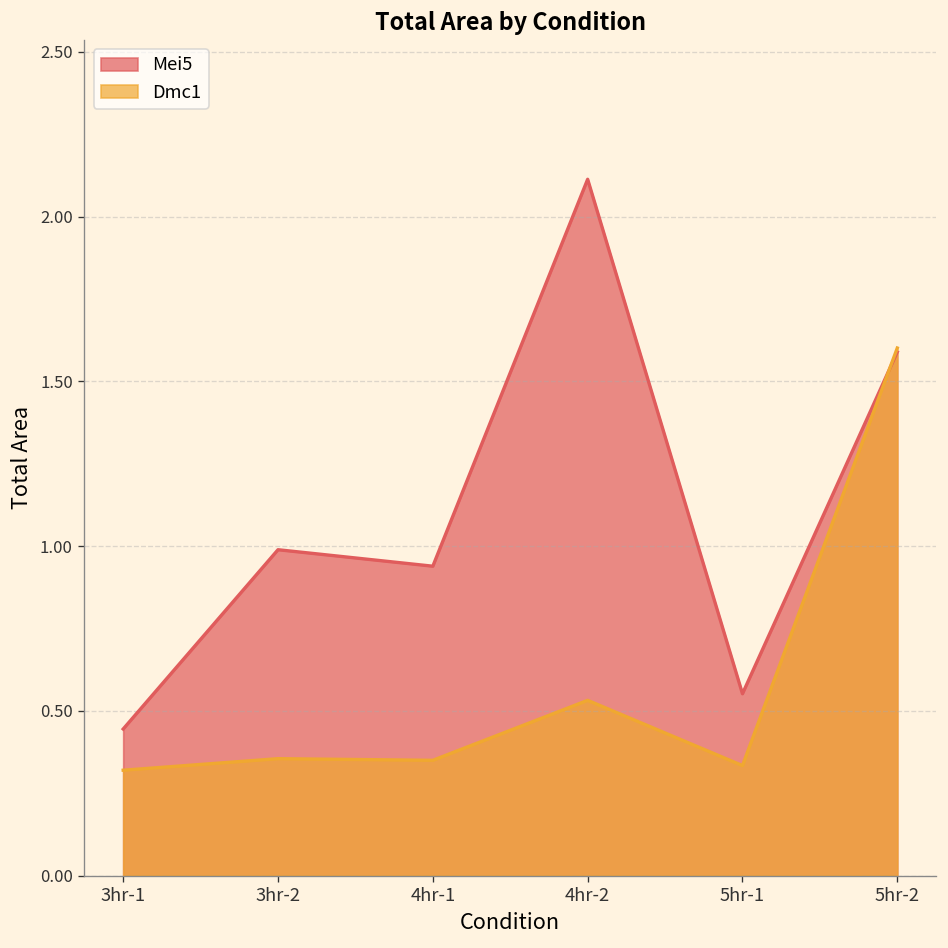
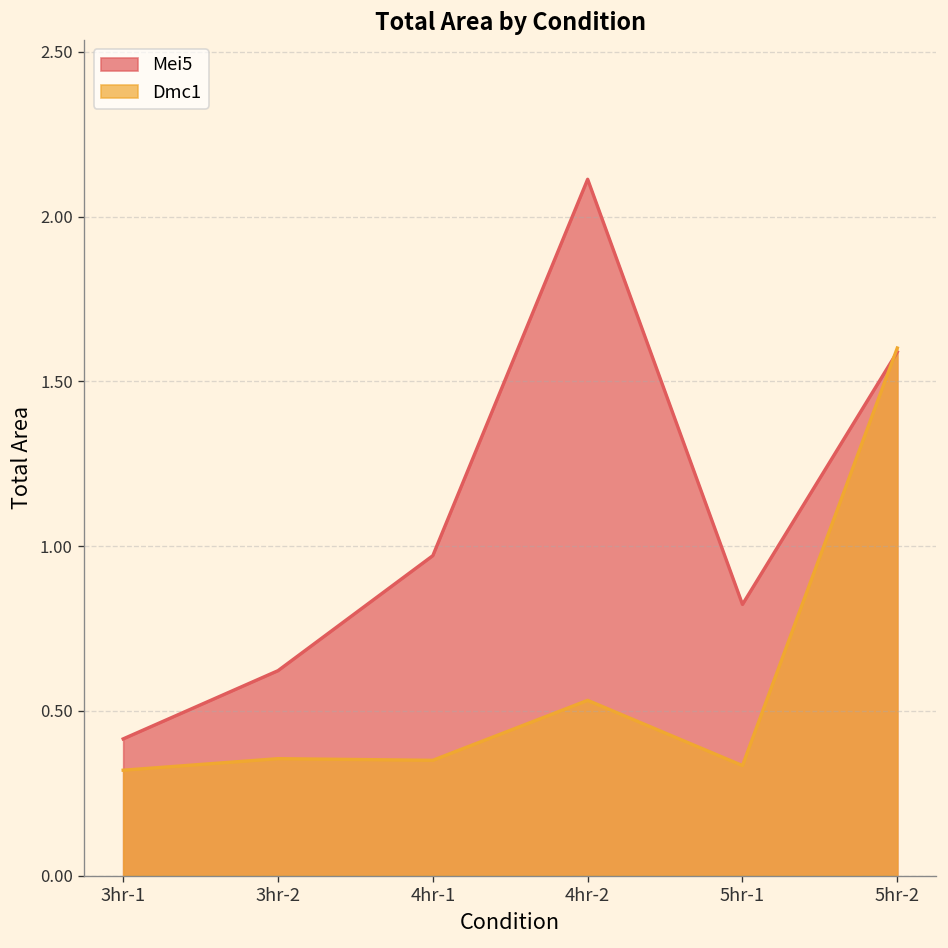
Mei5, 3hr-1: 0.45 -> 0.42
Mei5, 3hr-2: 0.99 -> 0.62
Mei5, 4hr-1: 0.94 -> 0.97
Mei5, 5hr-1: 0.55 -> 0.82
